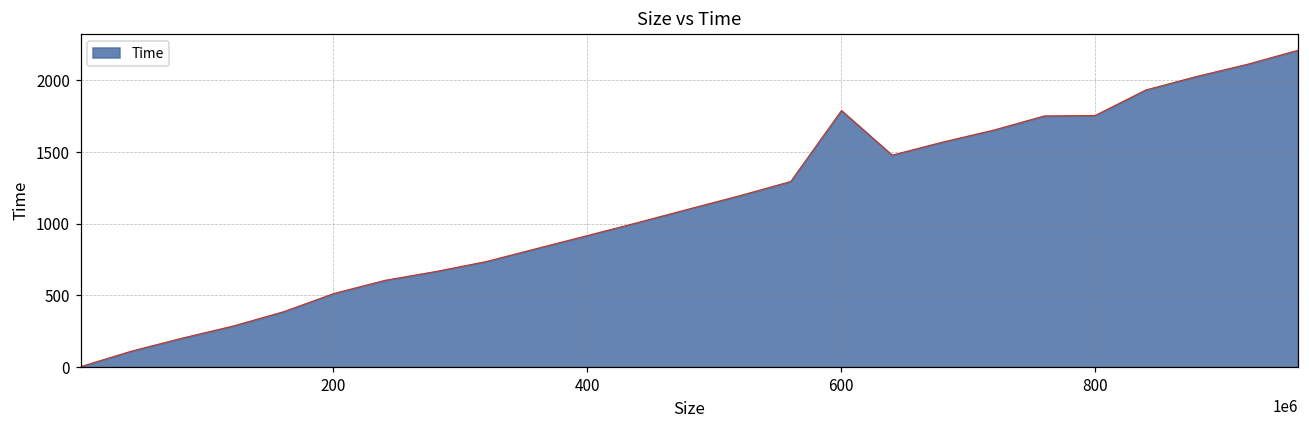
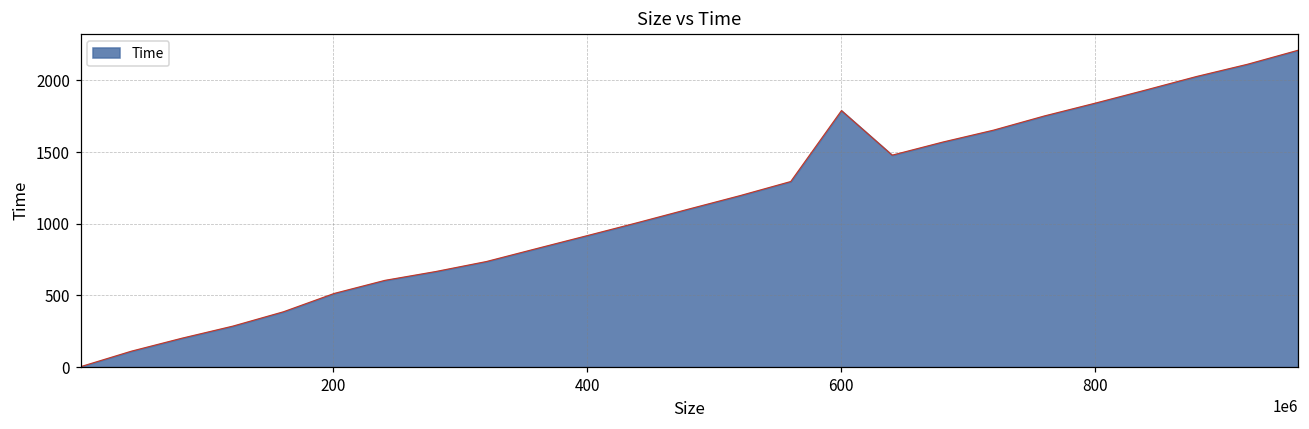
800: 1750 -> 1840
